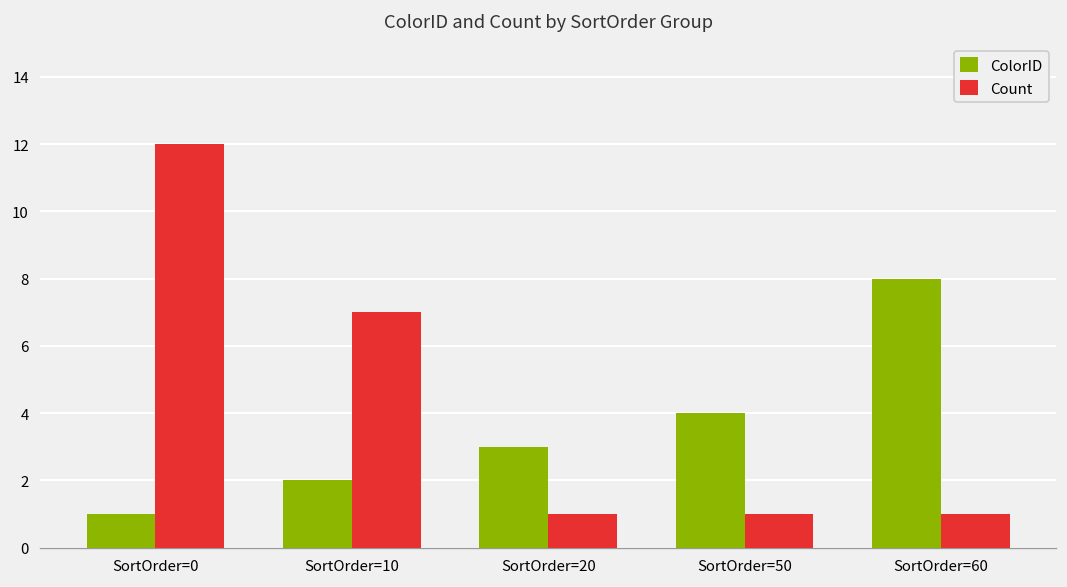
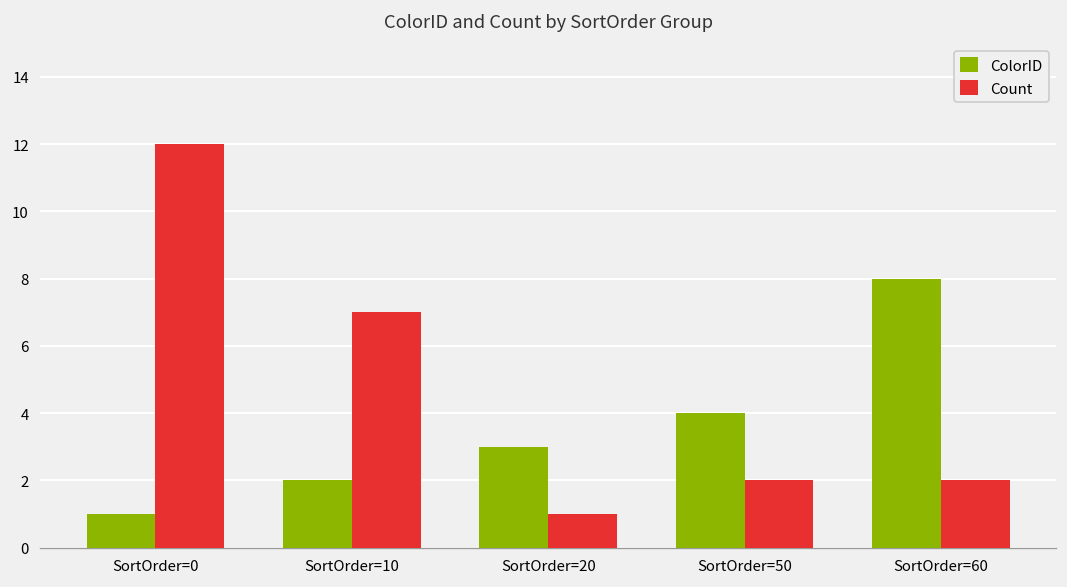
Count, SortOrder=50: 1 -> 2
Count, SortOrder=60: 1 -> 2
